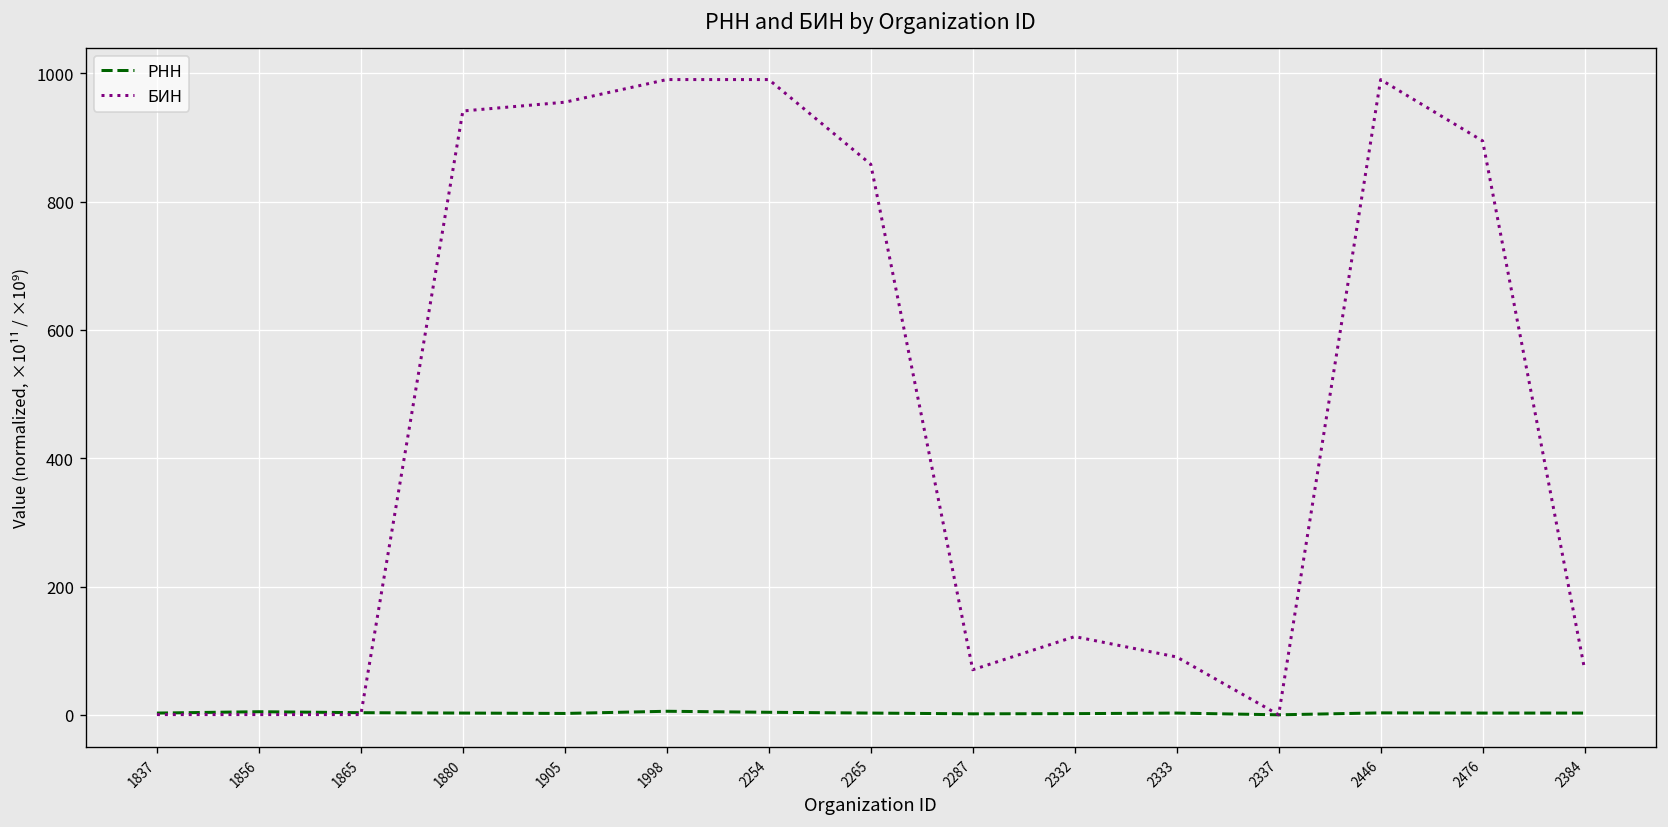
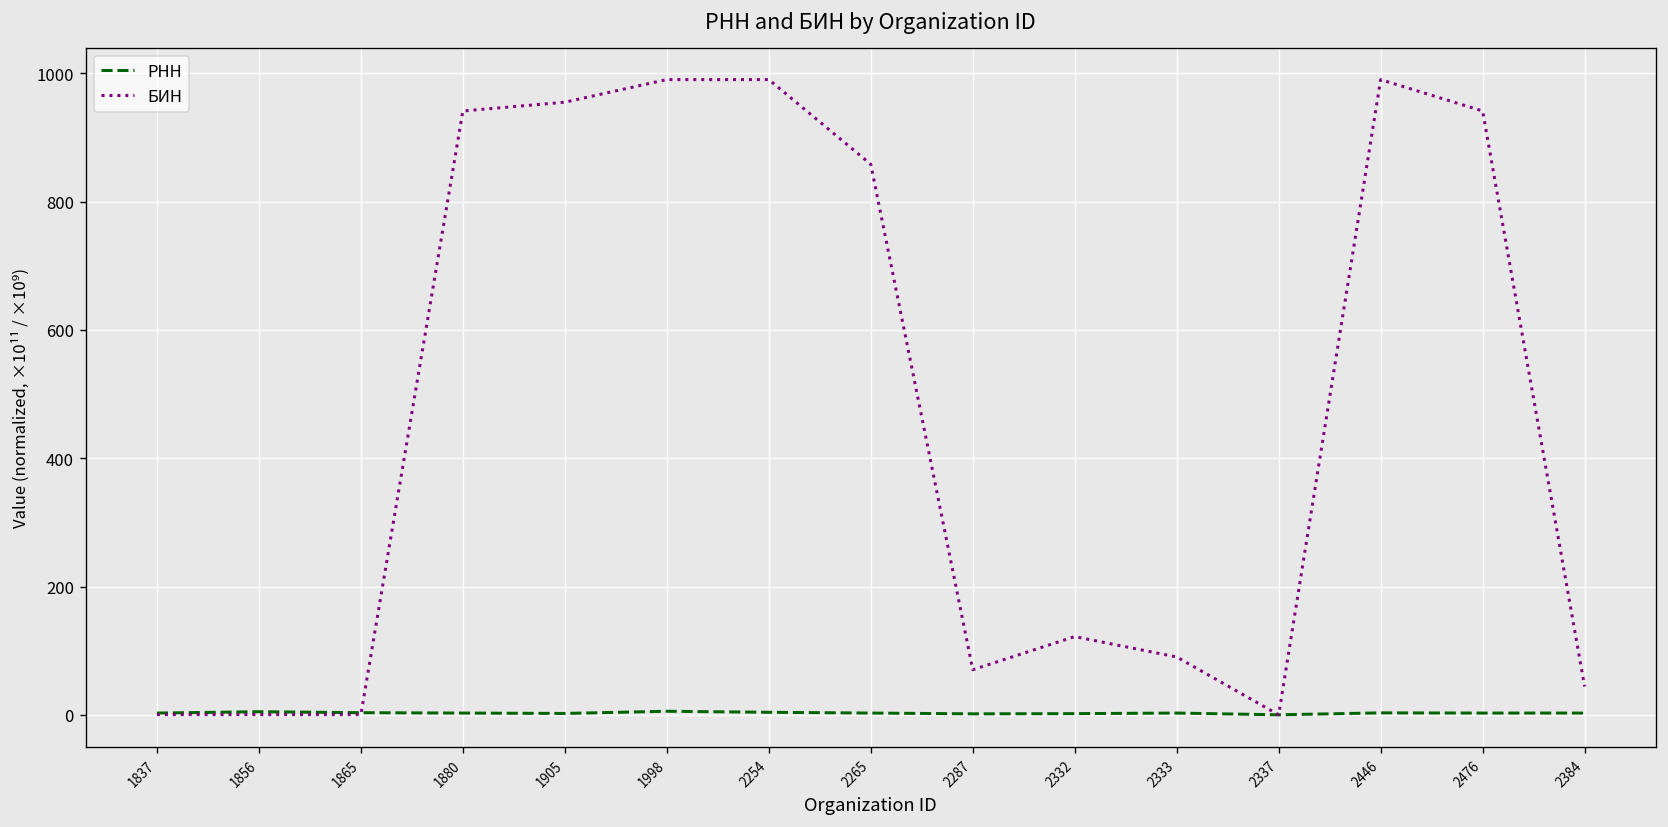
БИН, 2476: 890 -> 940
БИН, 2384: 70 -> 40
